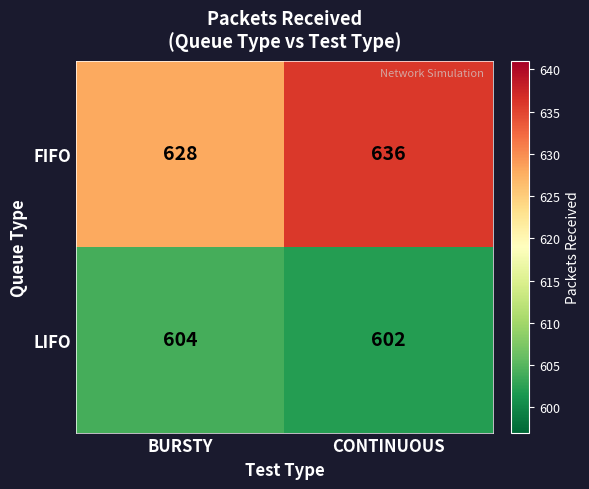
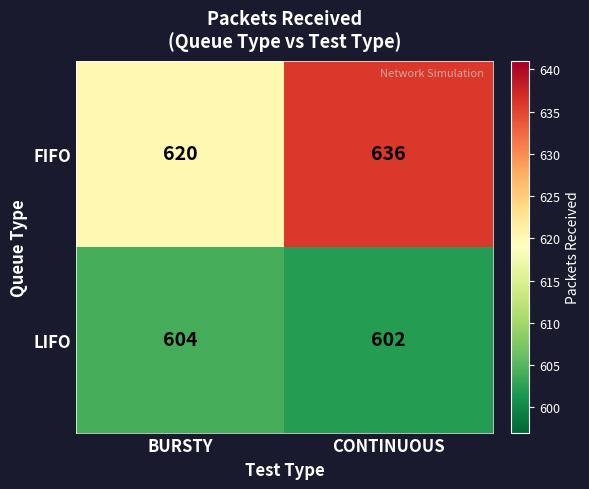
FIFO, BURSTY: 628 -> 620
